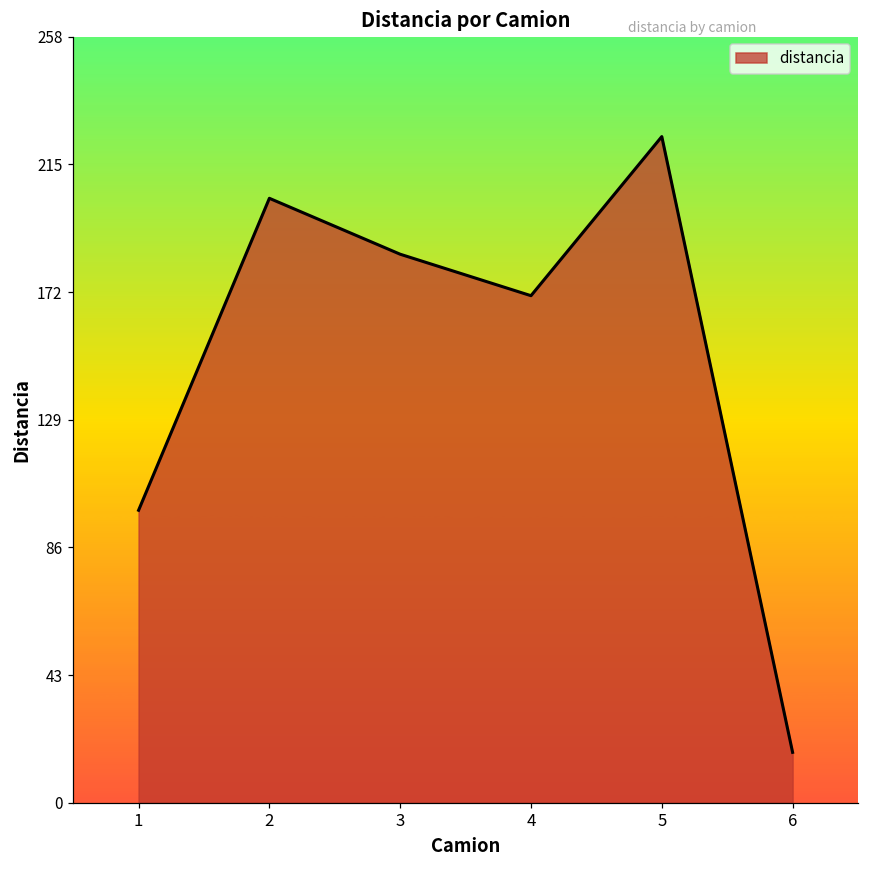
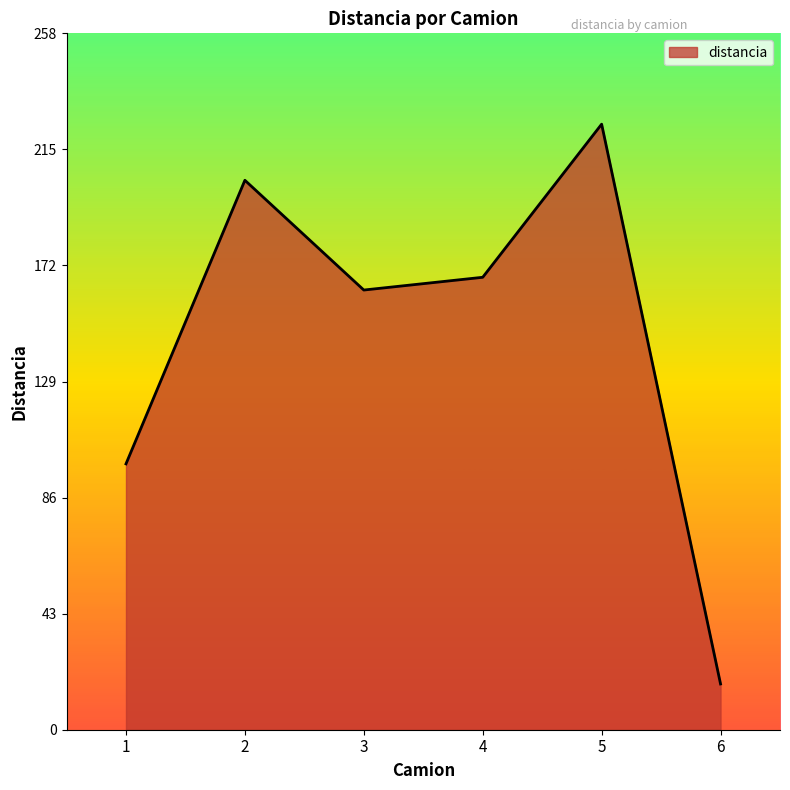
3: 185 -> 163
4: 171 -> 168
